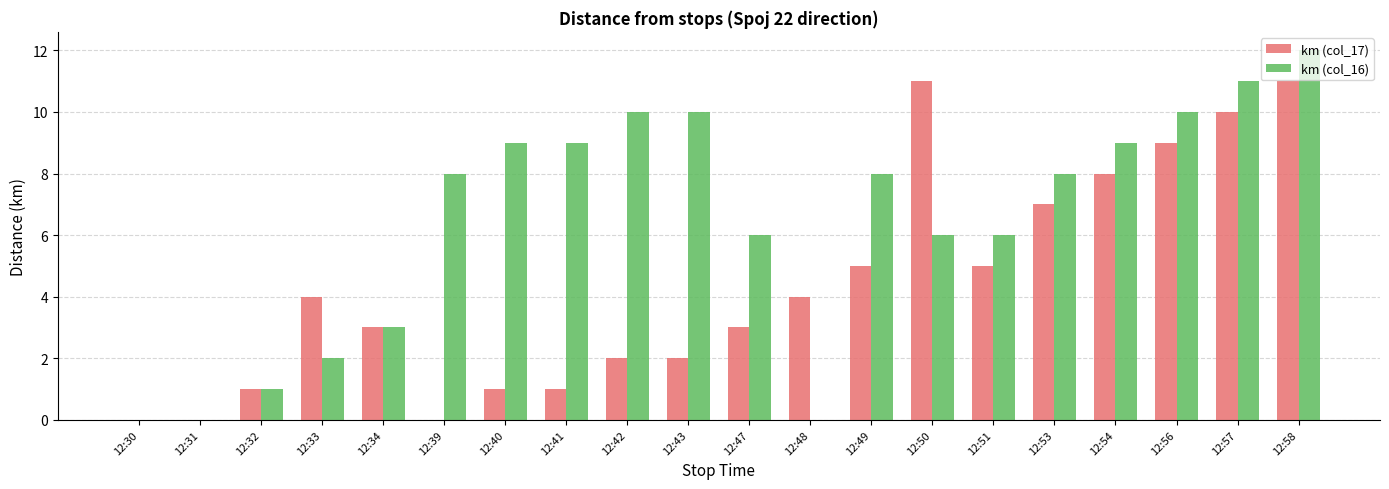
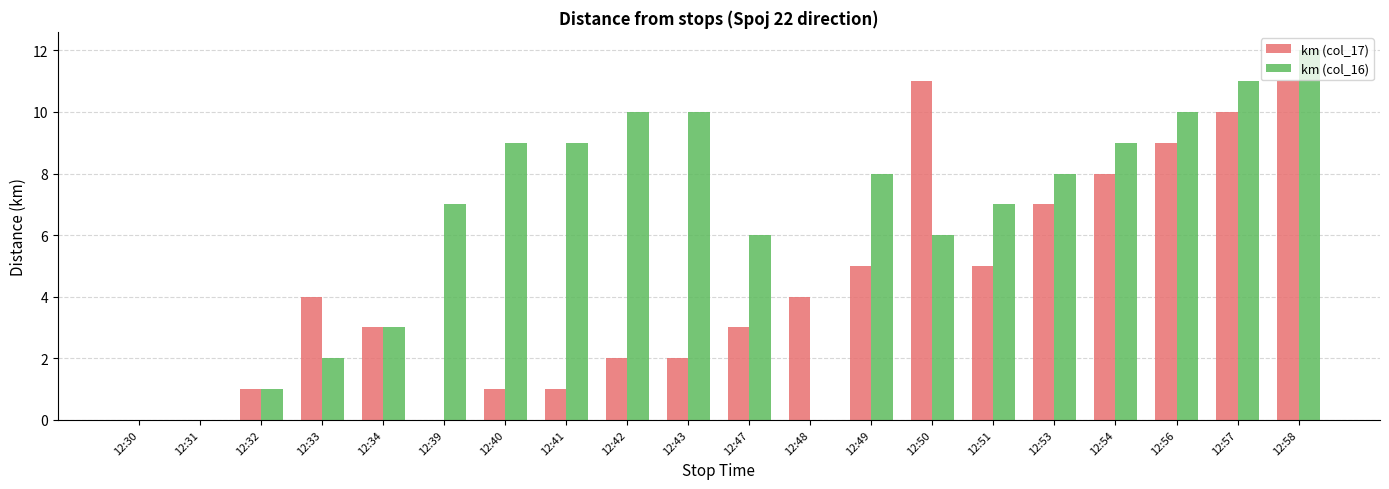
km (col_16), 12:39: 8 -> 7
km (col_16), 12:51: 6 -> 7
